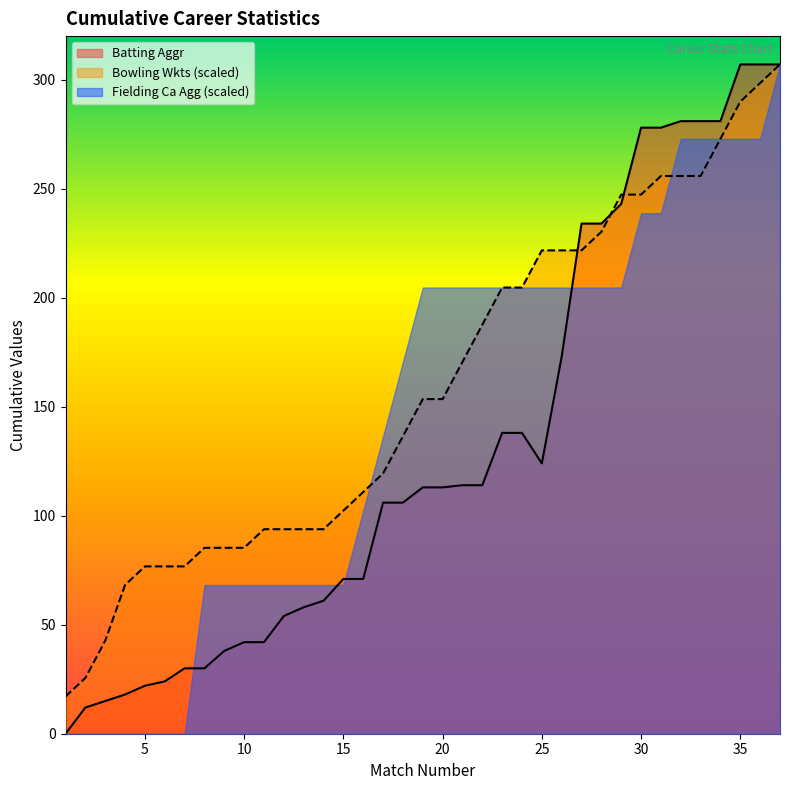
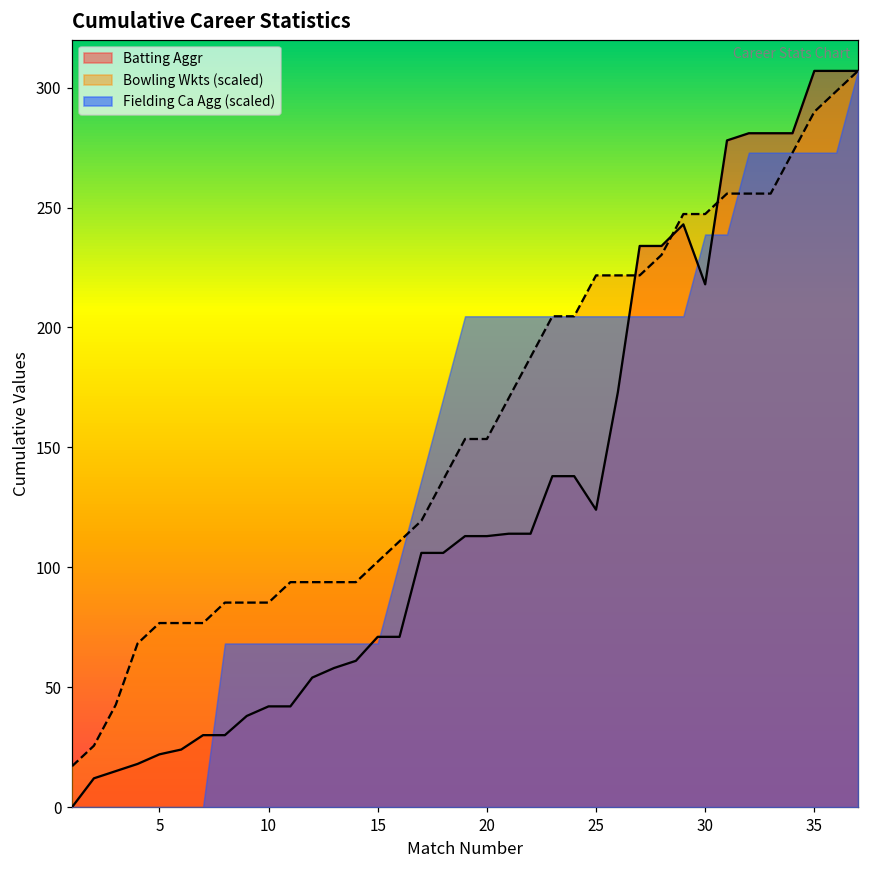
Batting Aggr, 30: 278 -> 218
